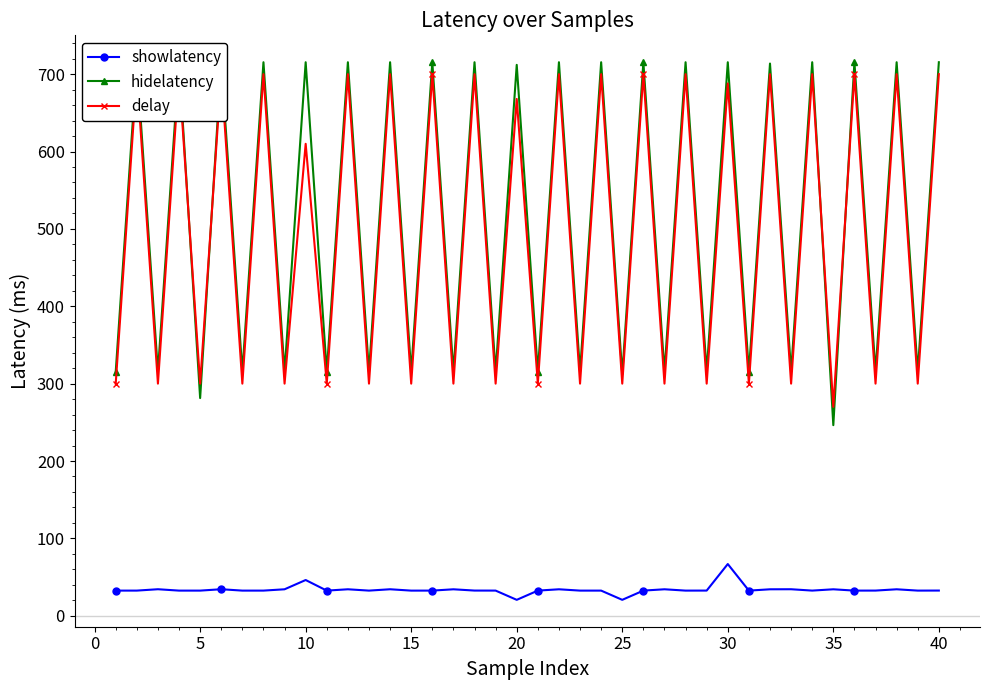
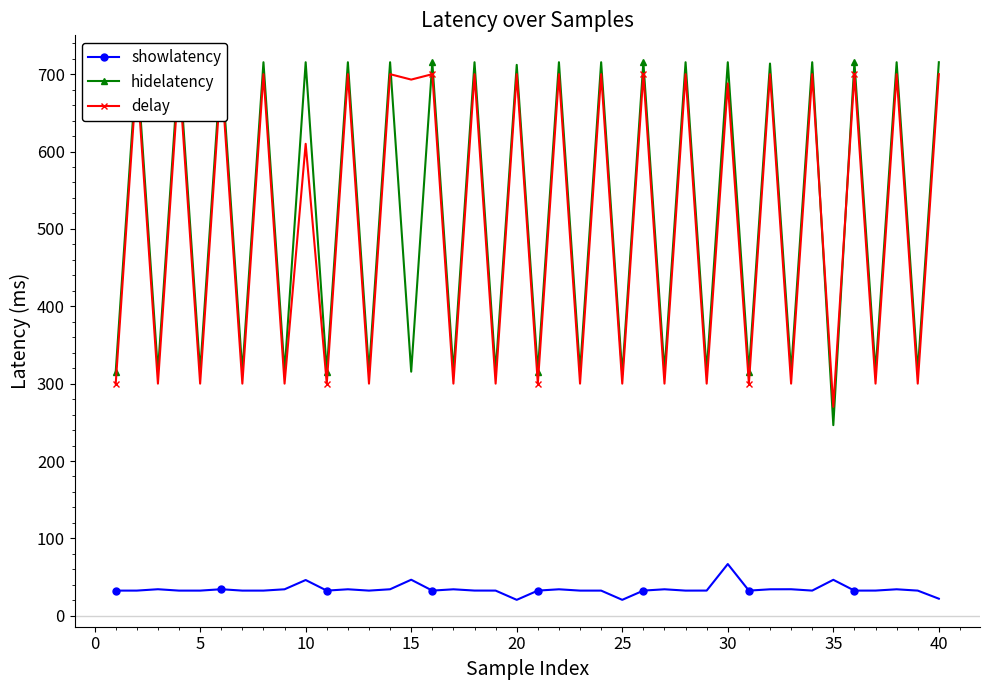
hidelatency, 5: 280 -> 320
showlatency, 15: 30 -> 50
delay, 15: 300 -> 690
delay, 20: 670 -> 700
showlatency, 35: 30 -> 50
showlatency, 40: 30 -> 20
